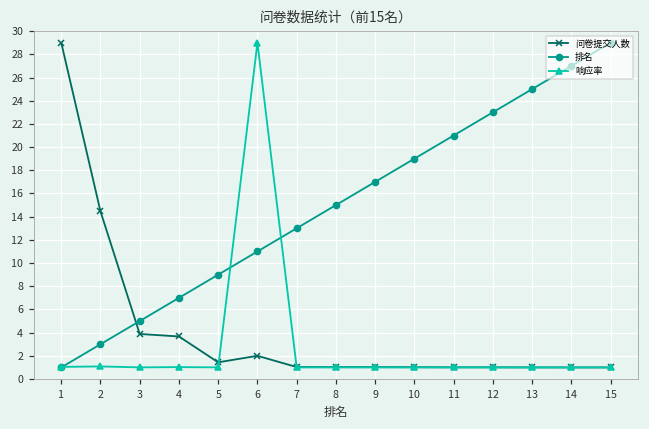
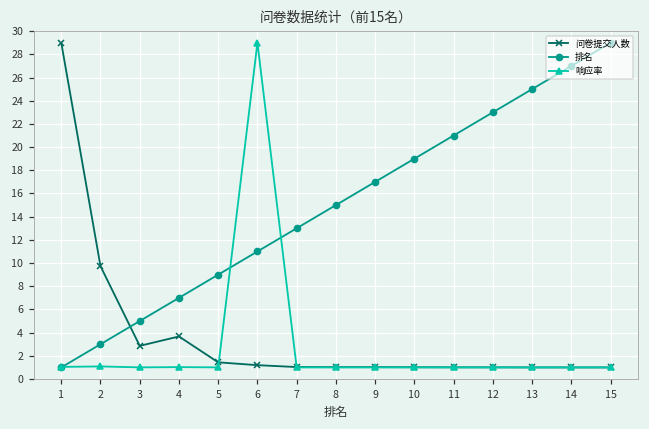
问卷提交人数, 2: 14.5 -> 9.7
问卷提交人数, 3: 3.9 -> 2.9
问卷提交人数, 6: 2.0 -> 1.2
